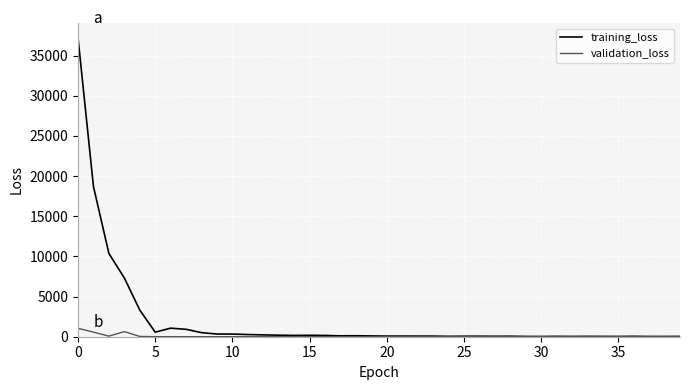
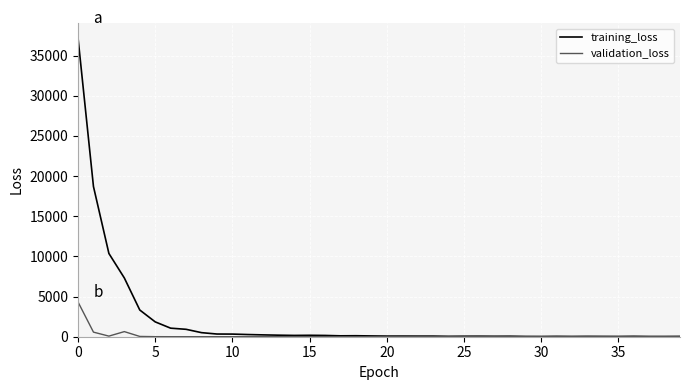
validation_loss, 0: 1000 -> 4000
training_loss, 5: 1000 -> 2000
